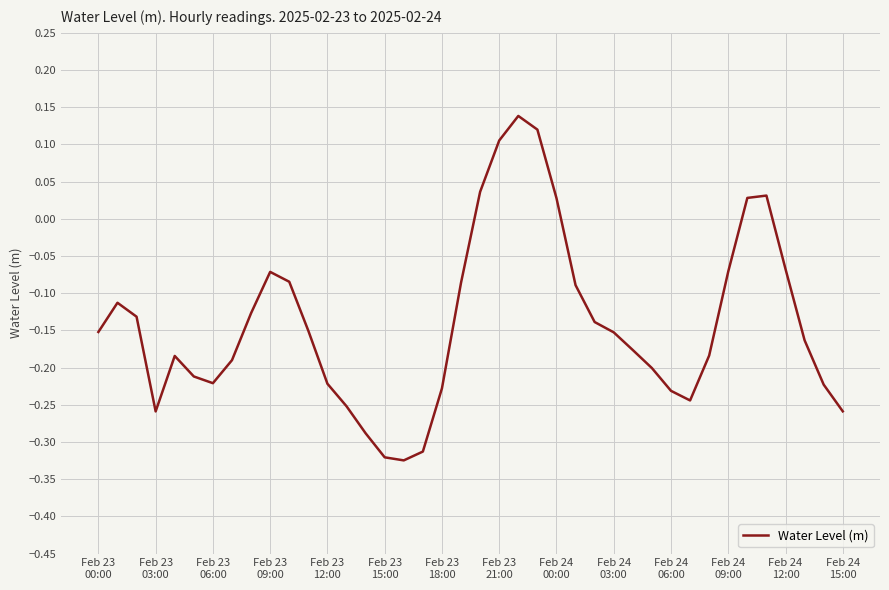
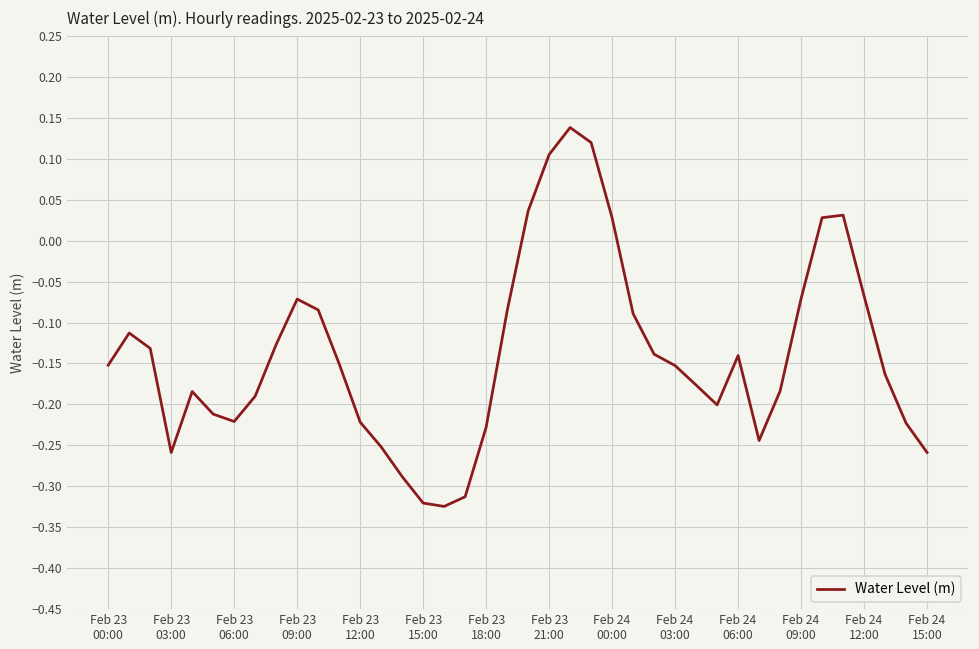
Feb 24 06:00: -0.23 -> -0.14
